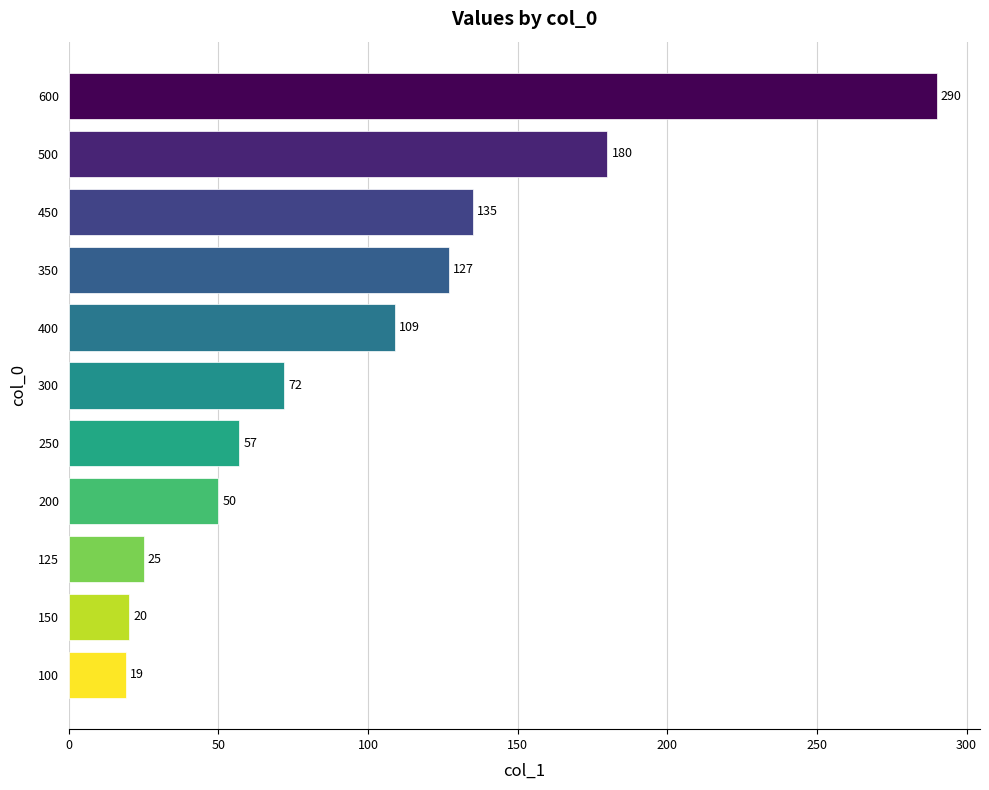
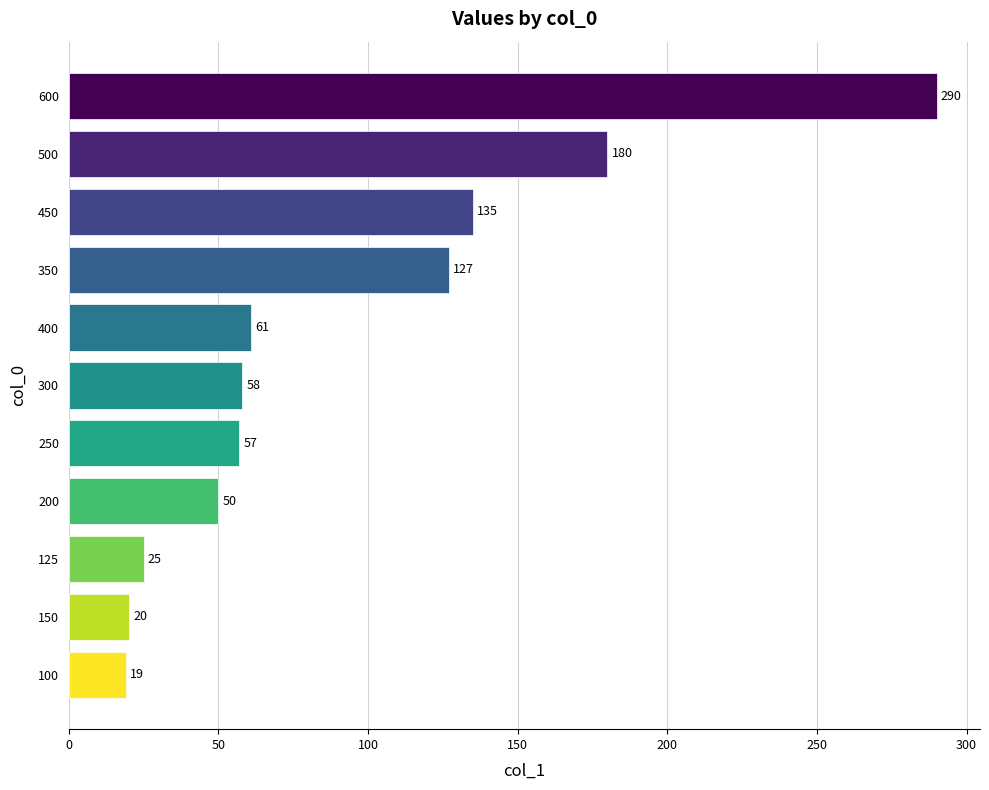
400: 109 -> 61
300: 72 -> 58
